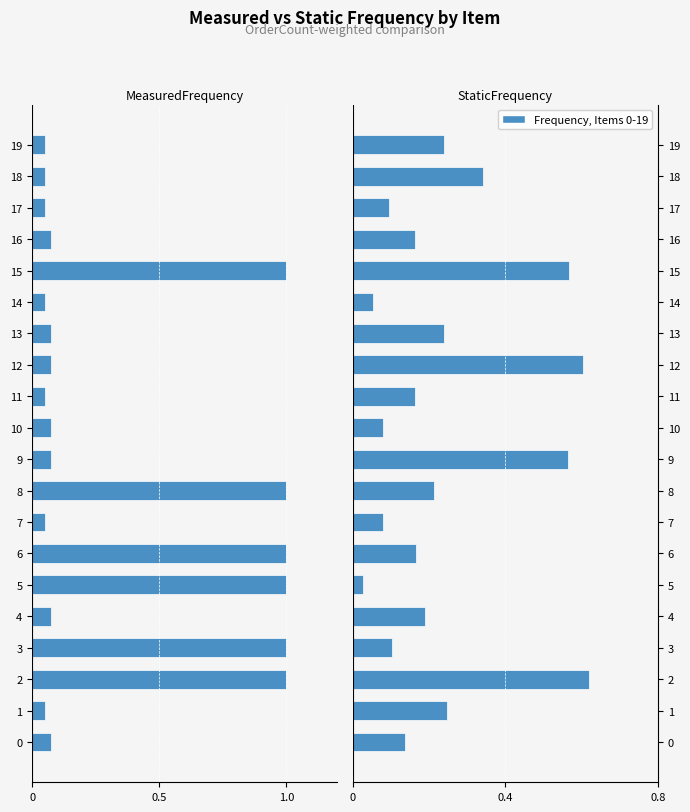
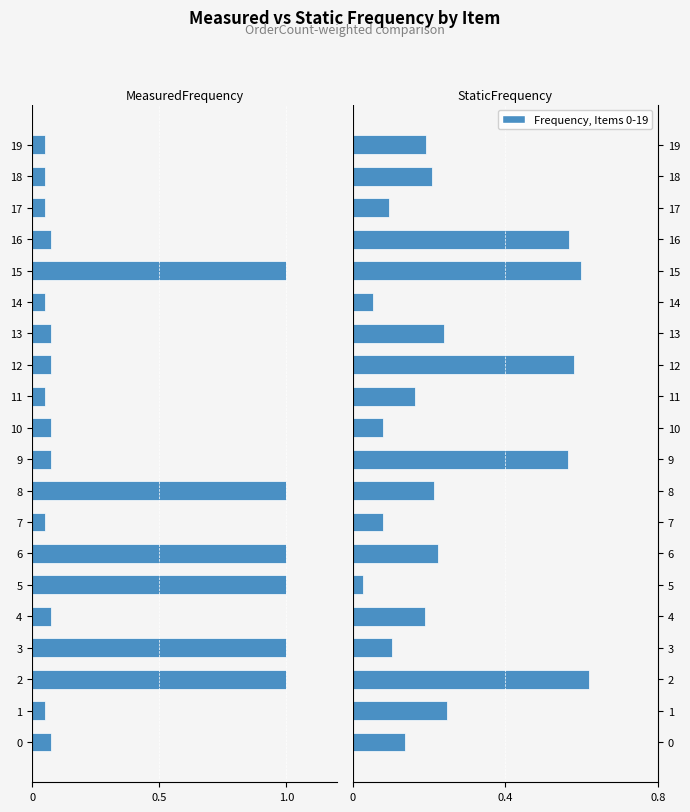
StaticFrequency, 19: 0.24 -> 0.19
StaticFrequency, 18: 0.34 -> 0.21
StaticFrequency, 16: 0.16 -> 0.57
StaticFrequency, 15: 0.57 -> 0.60
StaticFrequency, 12: 0.60 -> 0.58
StaticFrequency, 6: 0.17 -> 0.22
